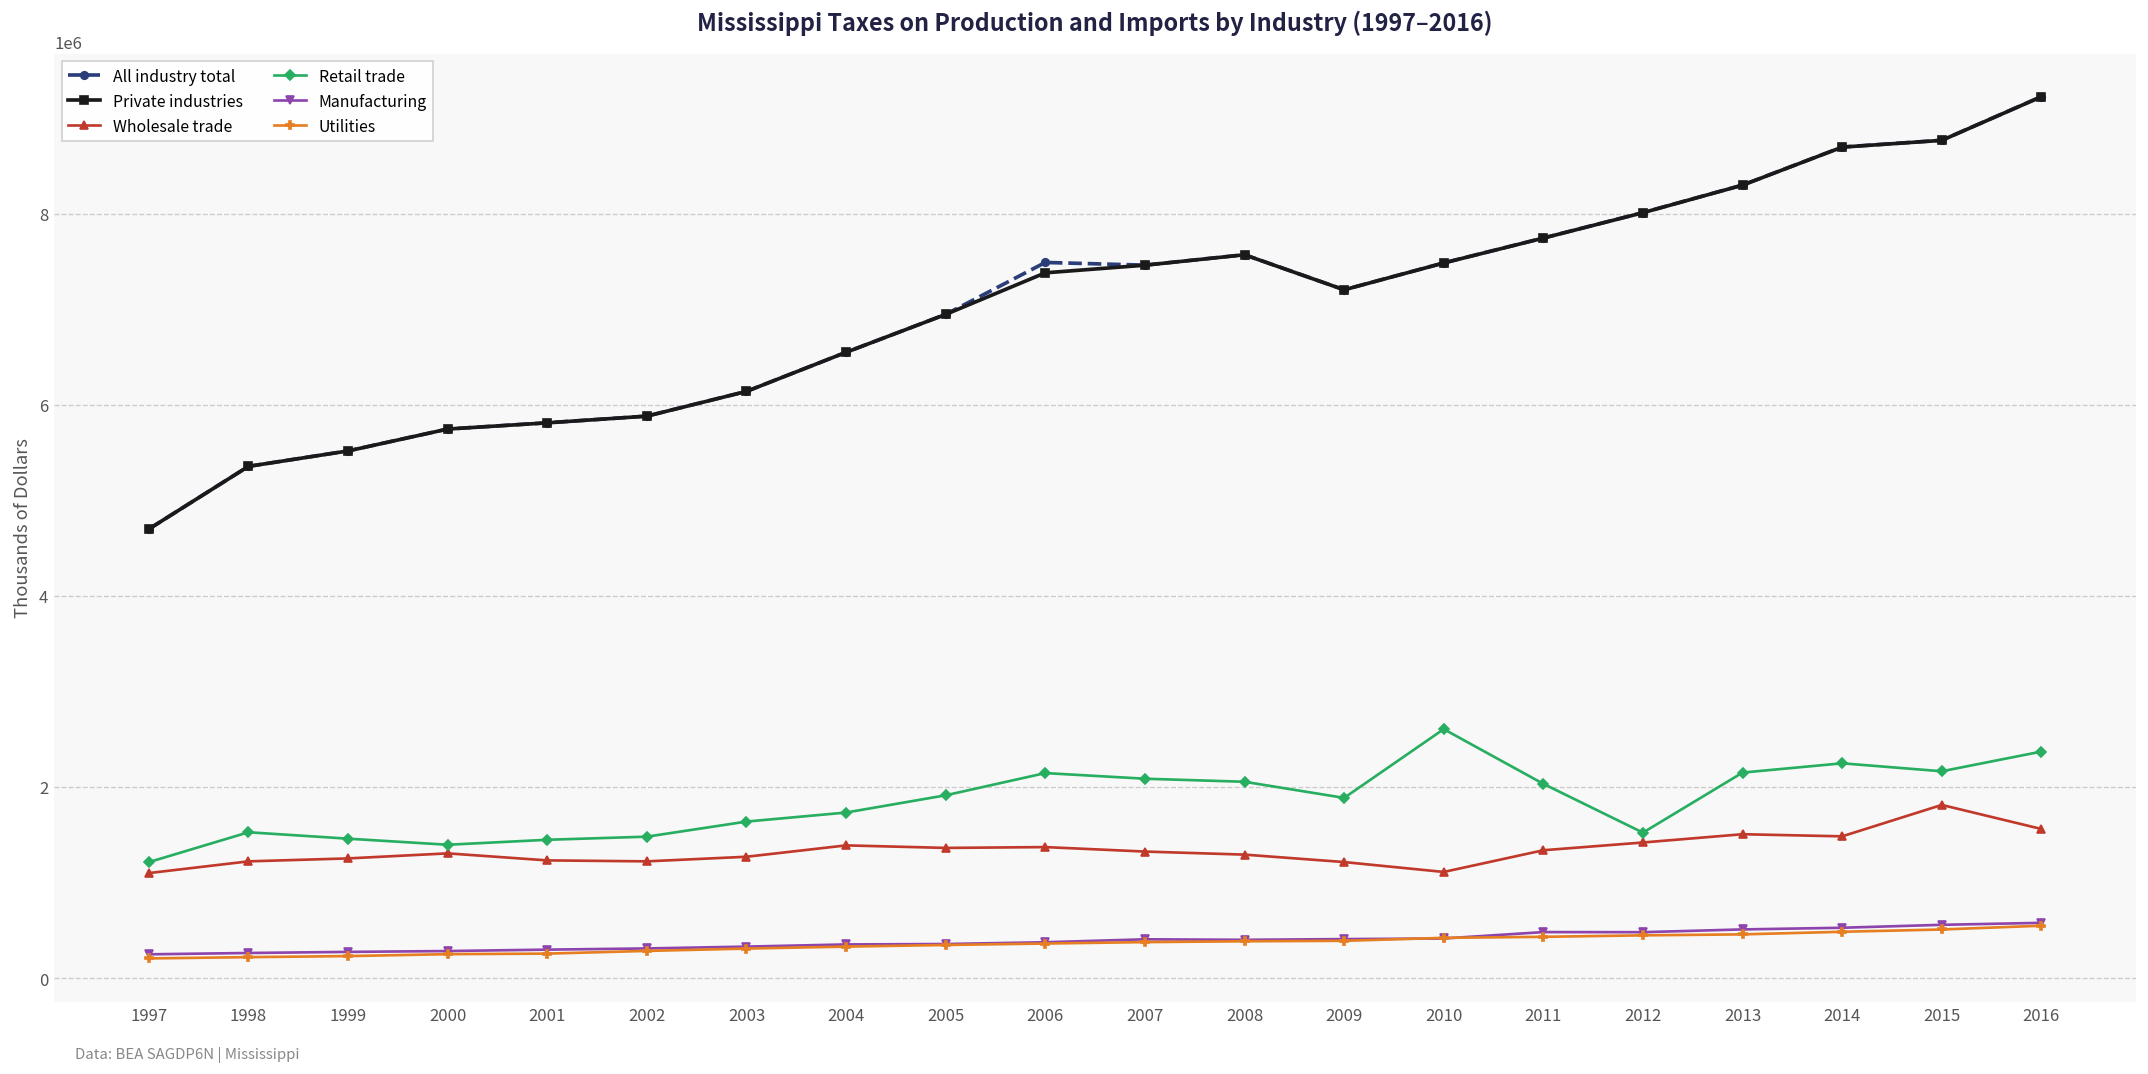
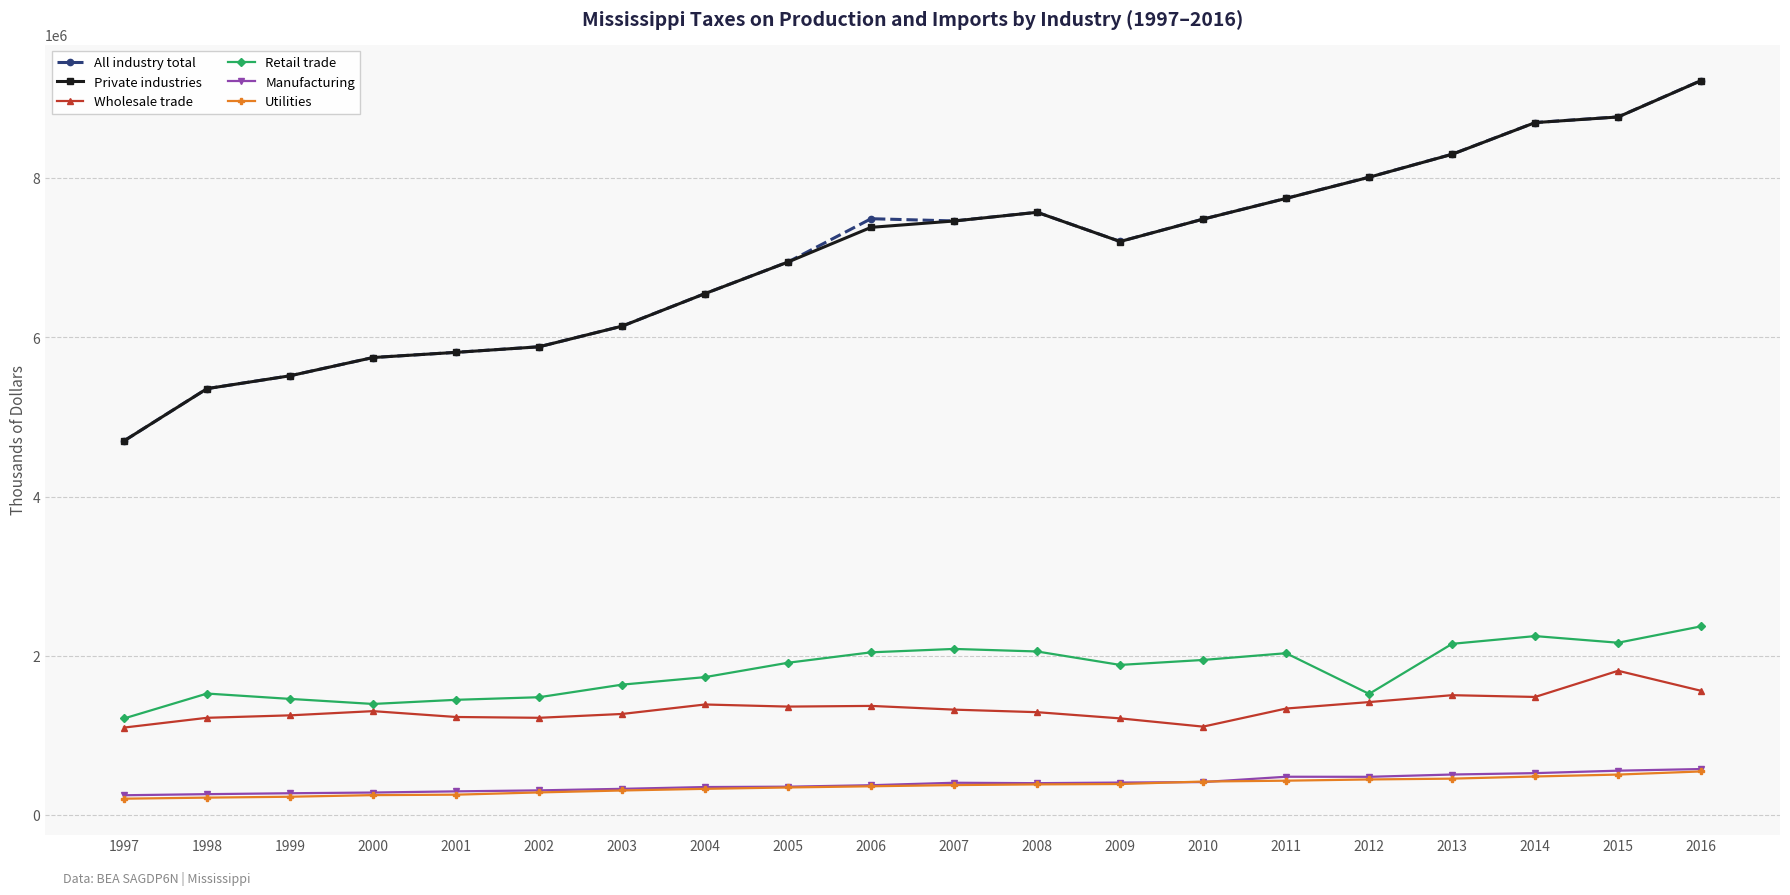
Retail trade, 2006: 2100000 -> 2000000
Retail trade, 2010: 2600000 -> 1900000
